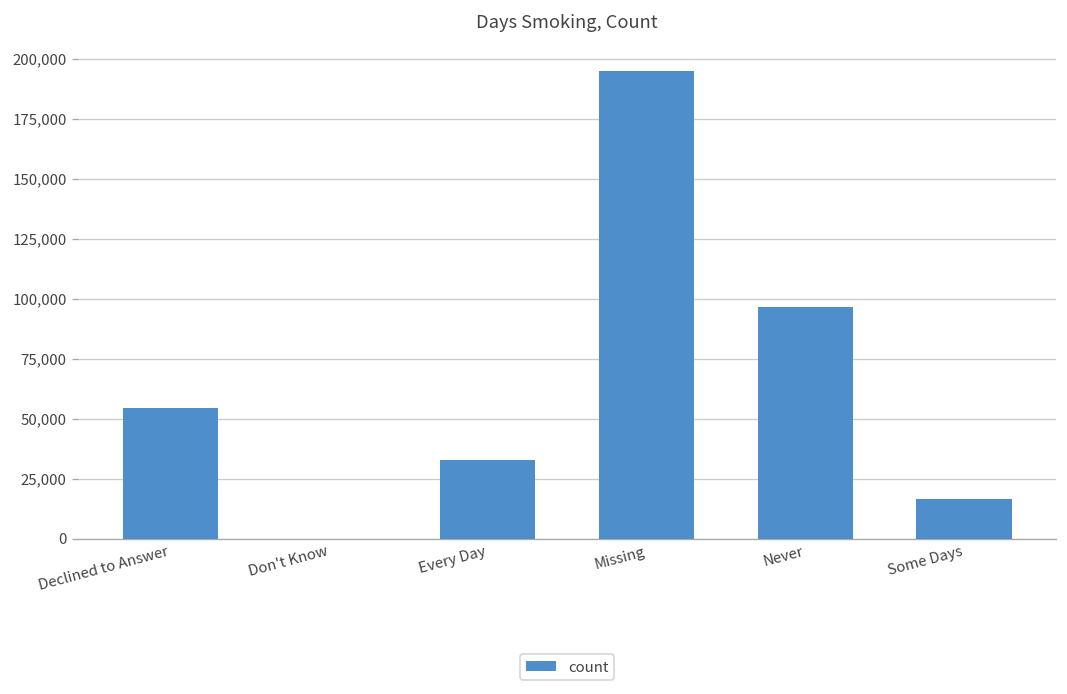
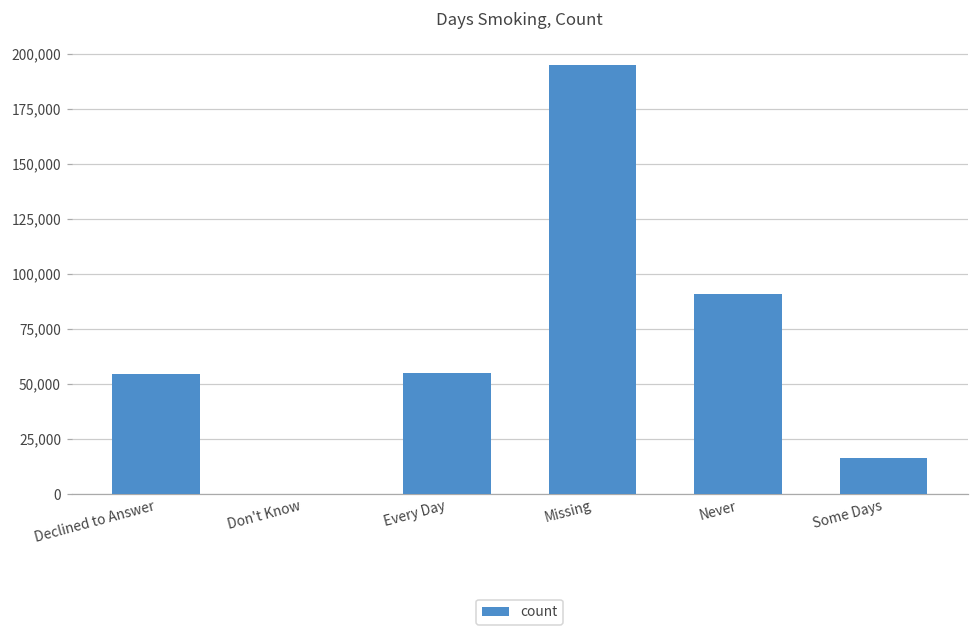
Every Day: 33,000 -> 55,000
Never: 97,000 -> 91,000
